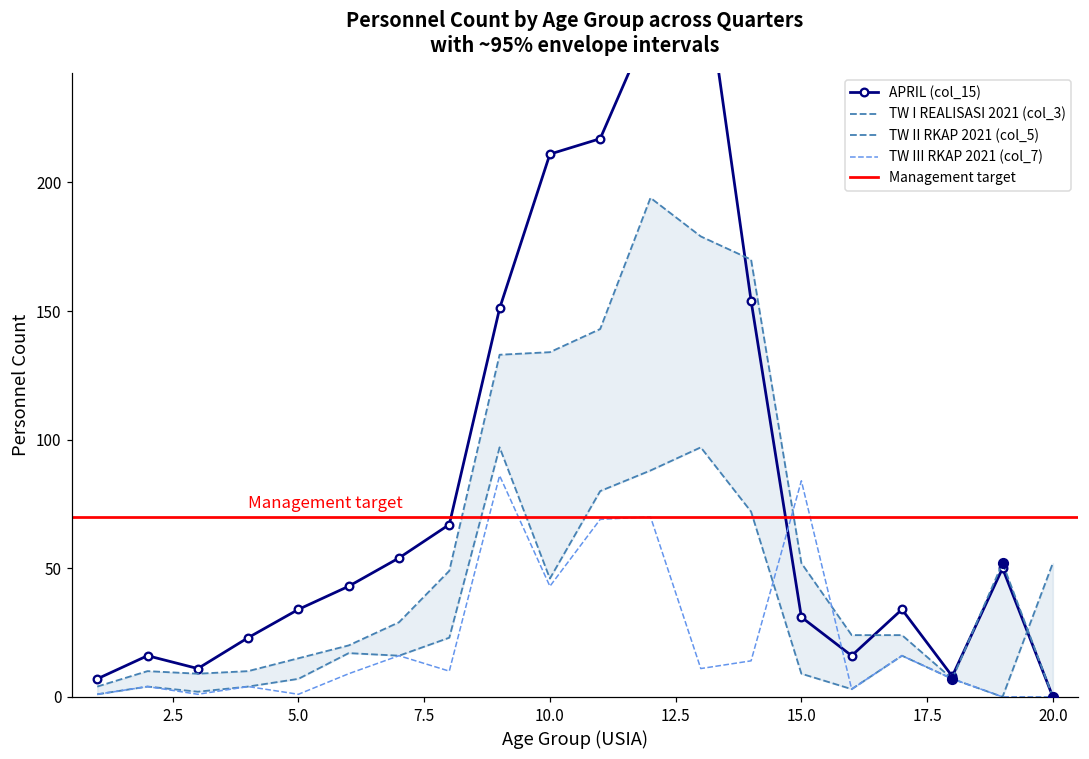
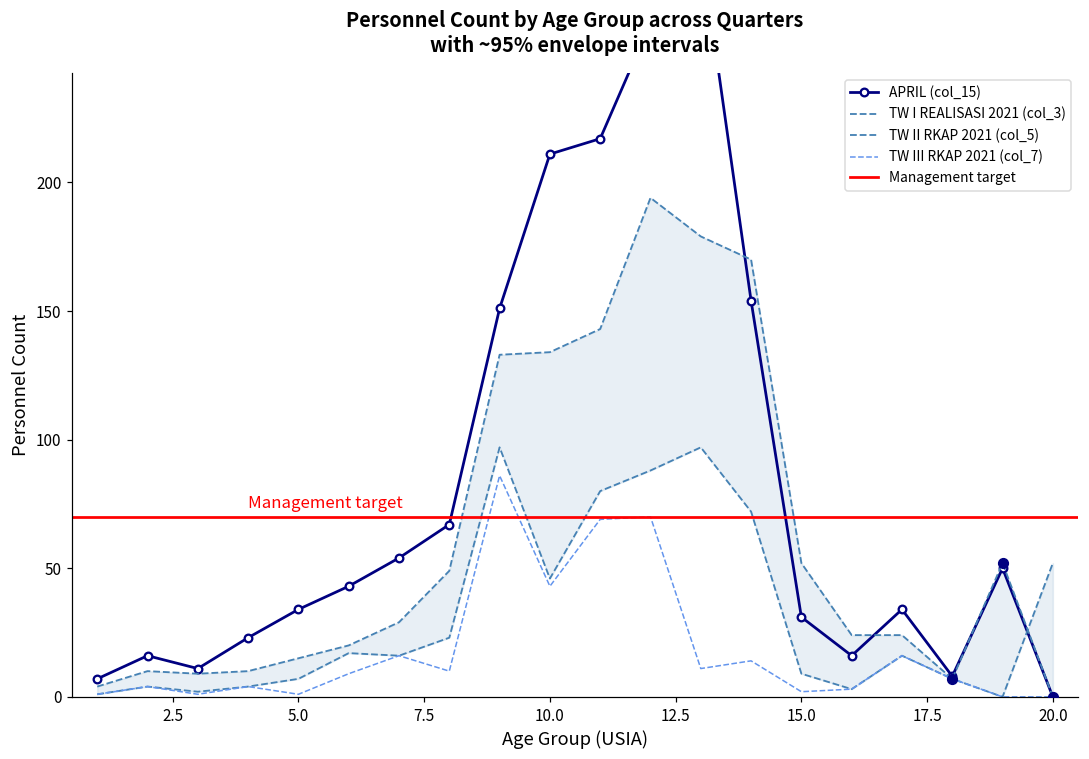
TW III RKAP 2021 (col_7), 15.0: 84 -> 2
